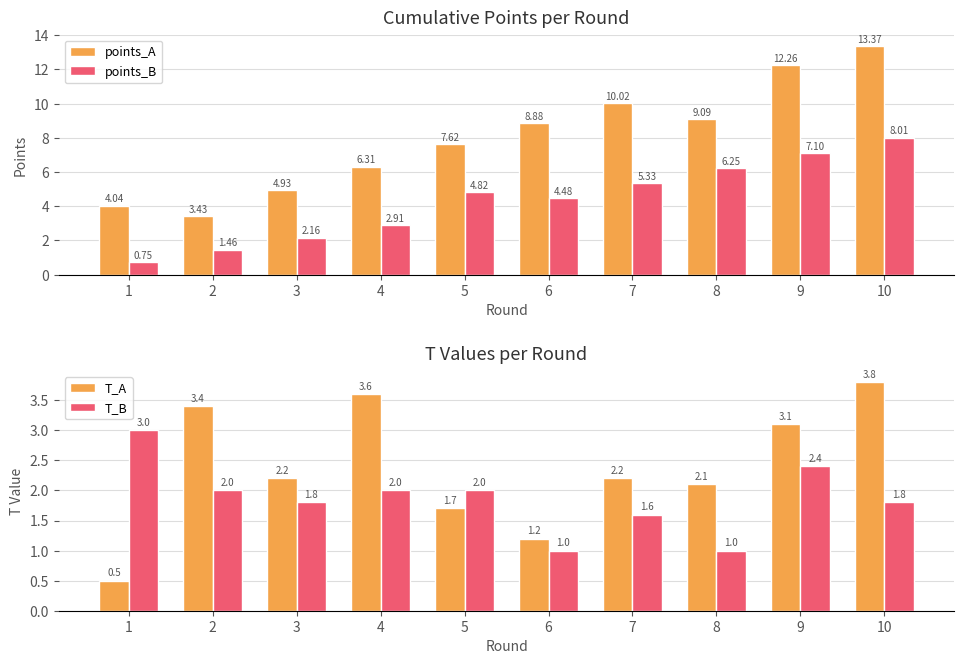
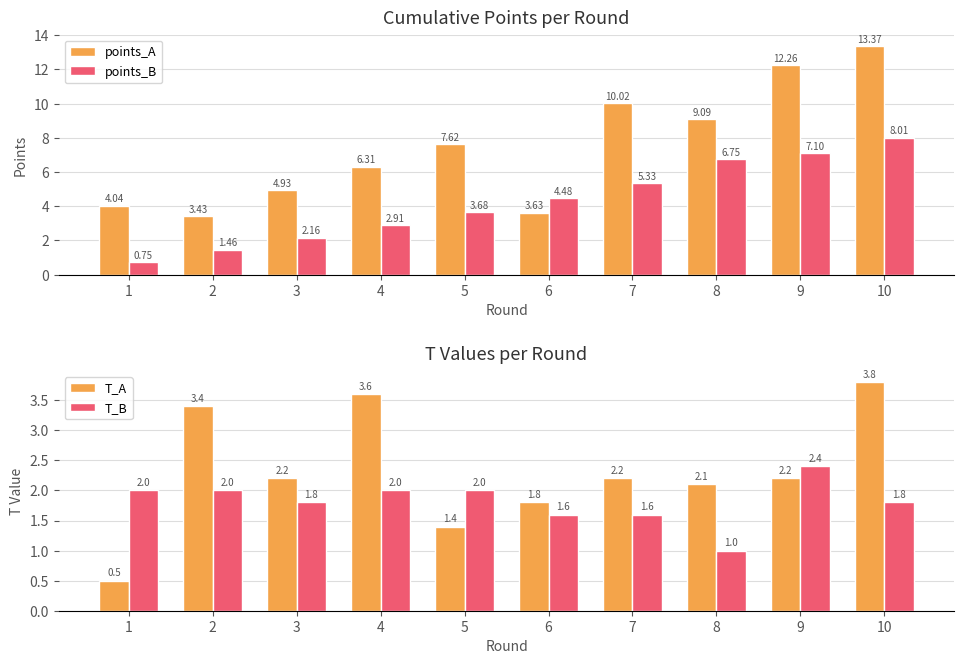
Cumulative Points per Round, points_B, 5: 4.82 -> 3.68
Cumulative Points per Round, points_A, 6: 8.88 -> 3.63
Cumulative Points per Round, points_B, 8: 6.25 -> 6.75
T Values per Round, T_B, 1: 3.0 -> 2.0
T Values per Round, T_A, 5: 1.7 -> 1.4
T Values per Round, T_A, 6: 1.2 -> 1.8
T Values per Round, T_B, 6: 1.0 -> 1.6
T Values per Round, T_A, 9: 3.1 -> 2.2
